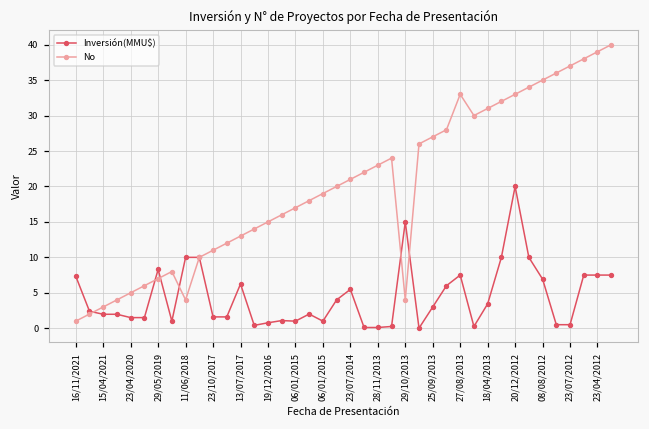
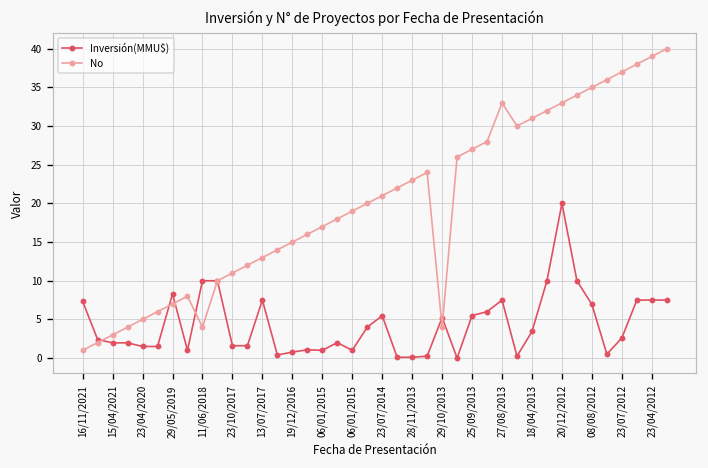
Inversión(MMU$), 13/07/2017: 6 -> 8
Inversión(MMU$), 29/10/2013: 15 -> 5
Inversión(MMU$), 25/09/2013: 3 -> 6
Inversión(MMU$), 23/07/2012: 1 -> 3
